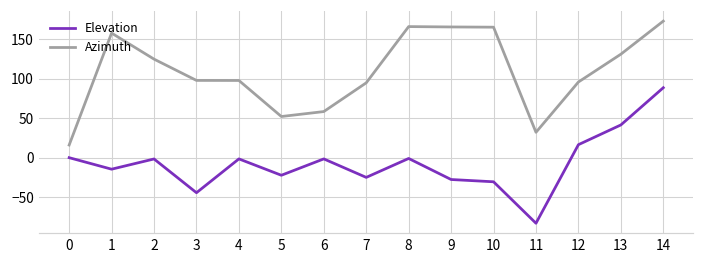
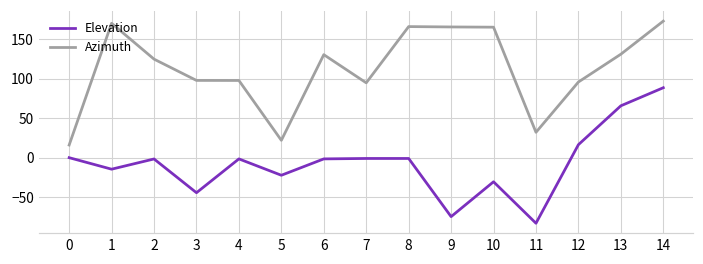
Azimuth, 1: 160 -> 170
Azimuth, 5: 50 -> 20
Azimuth, 6: 60 -> 130
Elevation, 7: -20 -> 0
Elevation, 9: -30 -> -70
Elevation, 13: 40 -> 70
